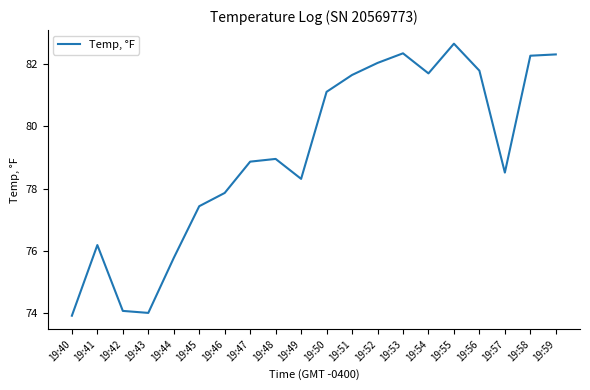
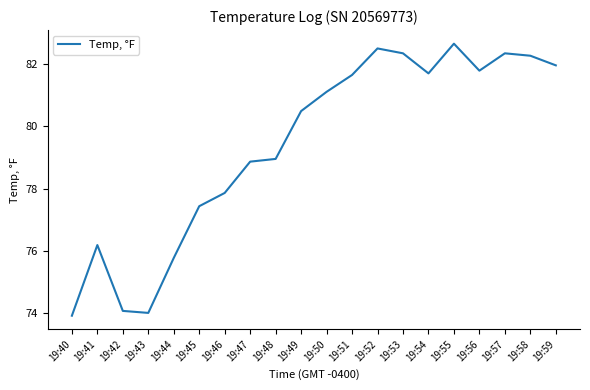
19:49: 78.3 -> 80.5
19:52: 82.0 -> 82.5
19:57: 78.5 -> 82.3
19:59: 82.3 -> 82.0
